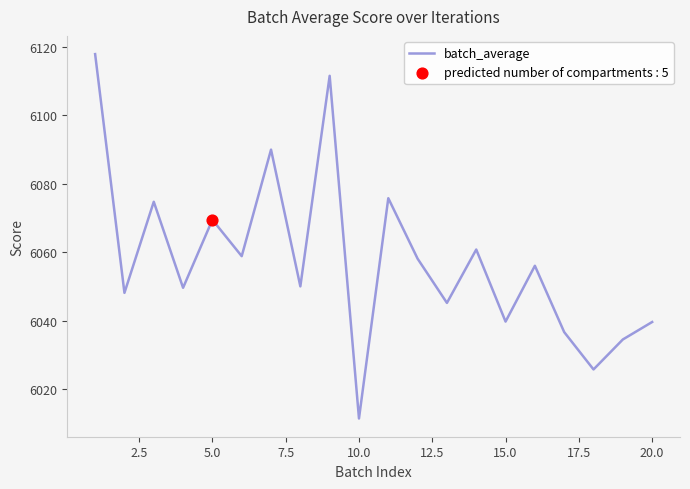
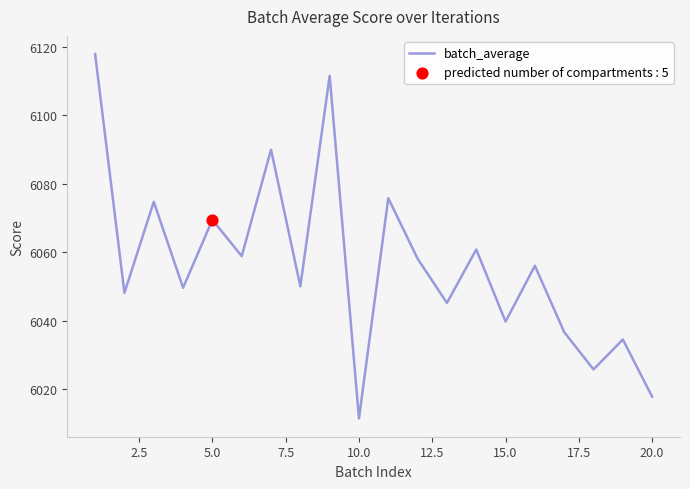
batch_average, 20.0: 6040 -> 6018
